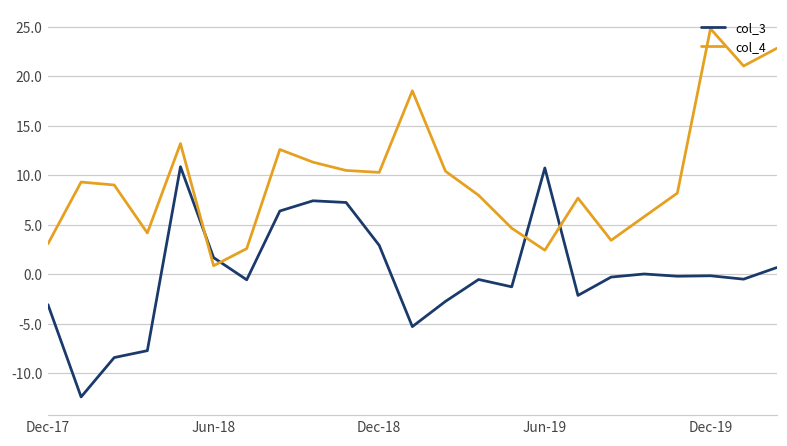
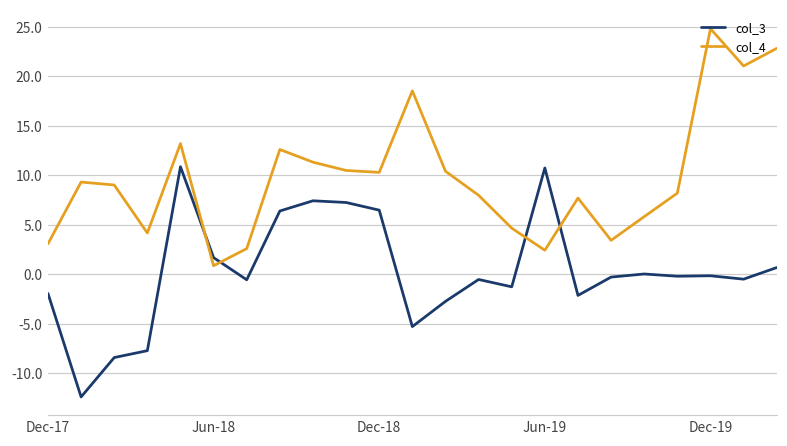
col_3, Dec-17: -3 -> -2
col_3, Dec-18: 3 -> 6
